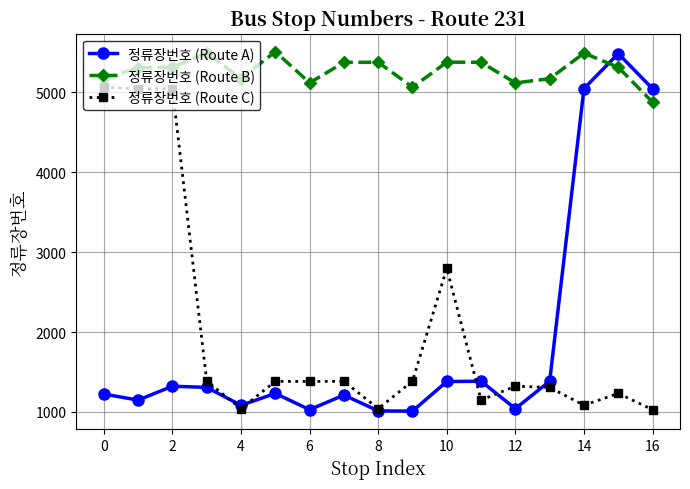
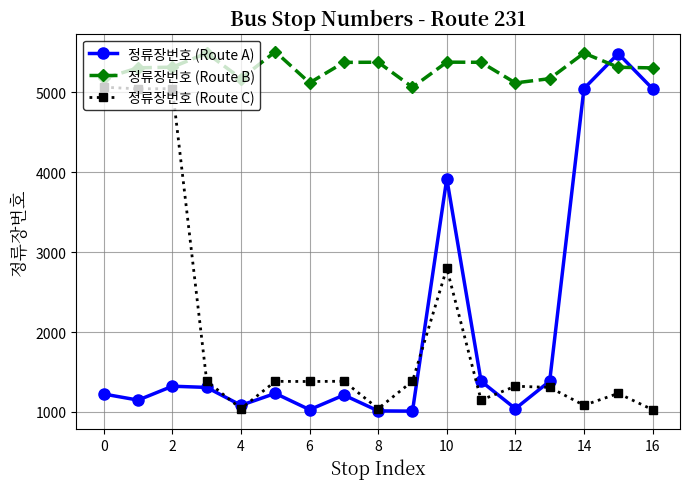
정류장번호 (Route A), 10: 1400 -> 3900
정류장번호 (Route B), 16: 4900 -> 5300
